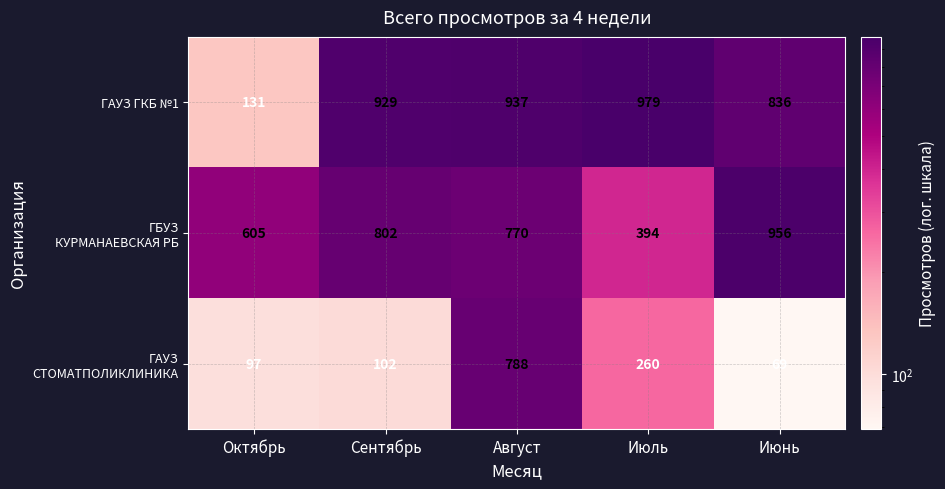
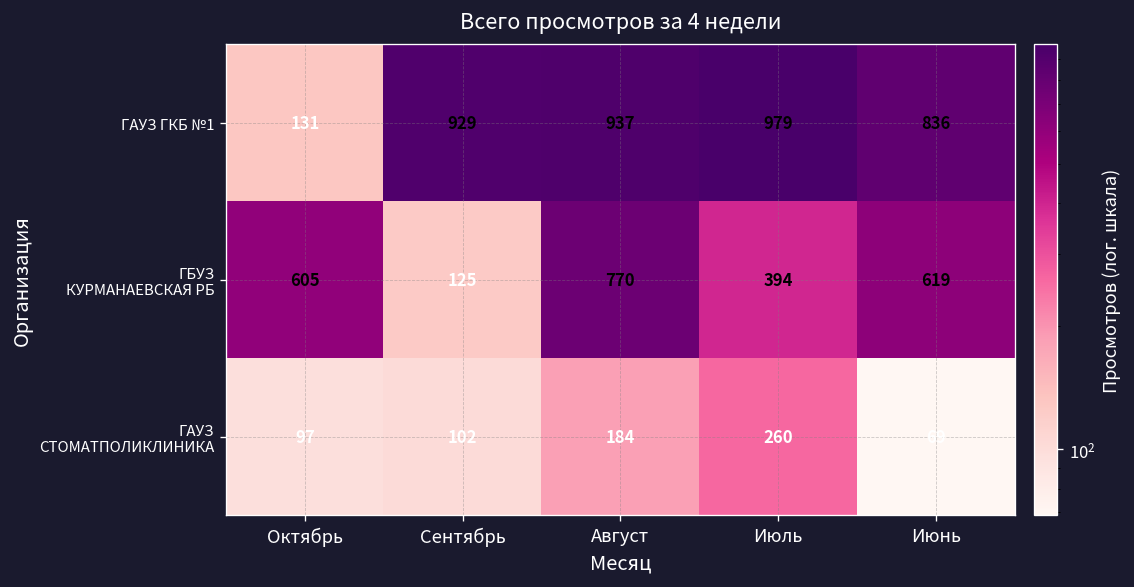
ГБУЗ КУРМАНАЕВСКАЯ РБ, Сентябрь: 802 -> 125
ГБУЗ КУРМАНАЕВСКАЯ РБ, Июнь: 956 -> 619
ГАУЗ СТОМАТПОЛИКЛИНИКА, Август: 788 -> 184
